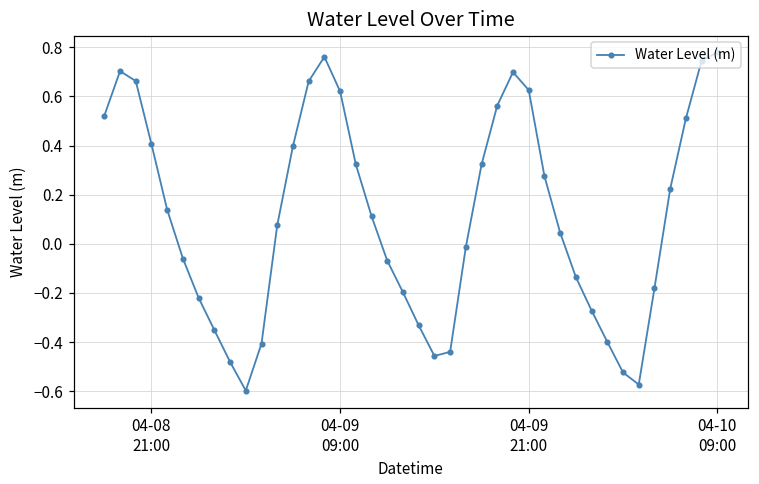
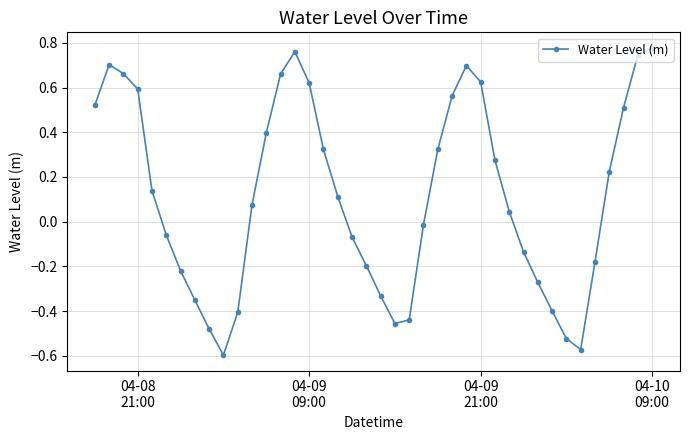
04-08 21:00: 0.41 -> 0.59
